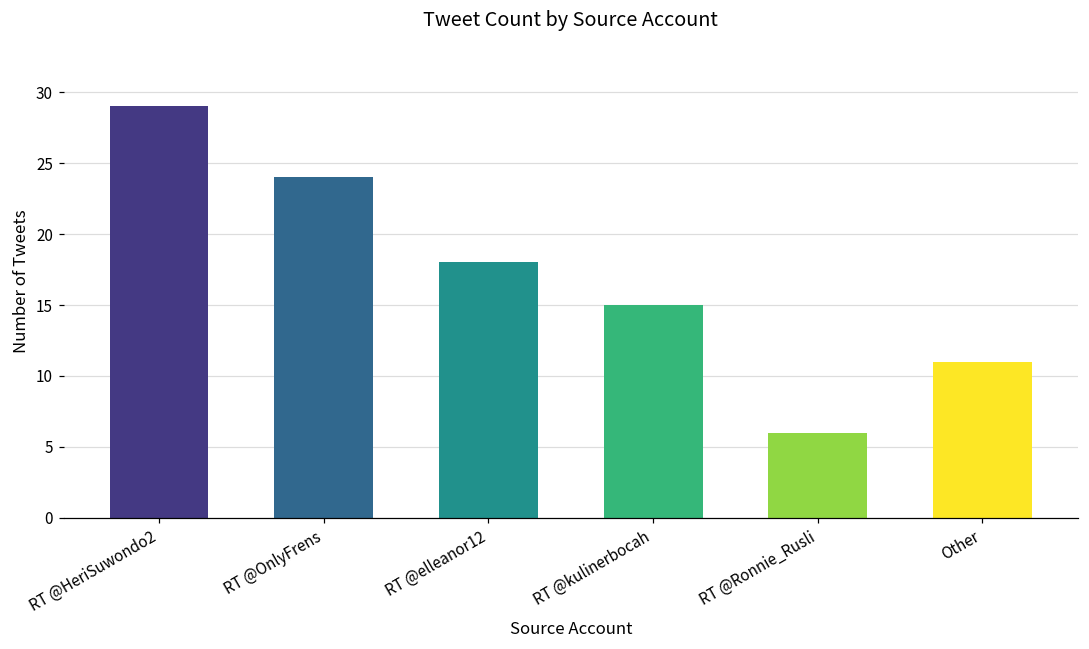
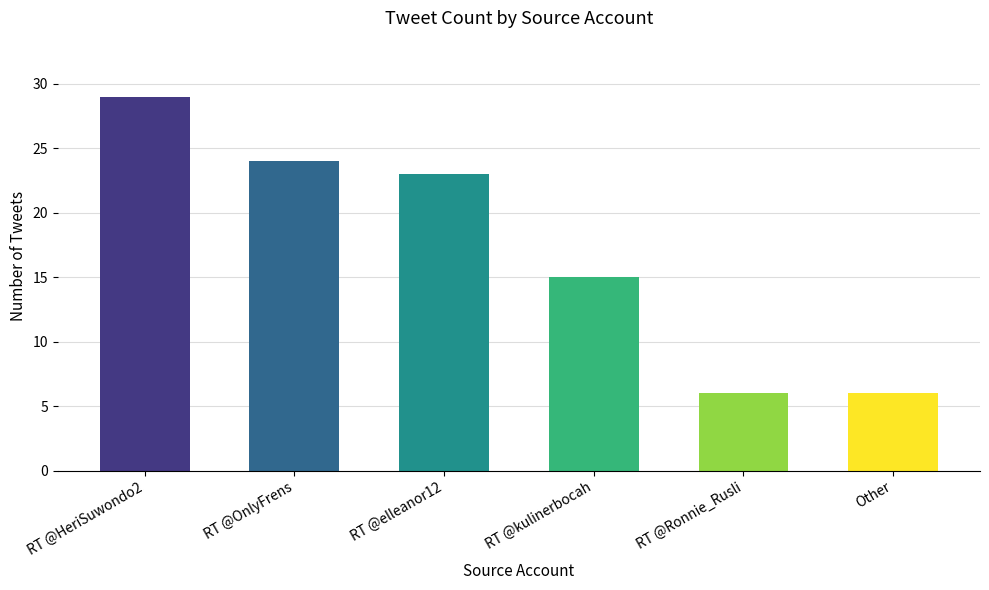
RT @elleanor12: 18 -> 23
Other: 11 -> 6
